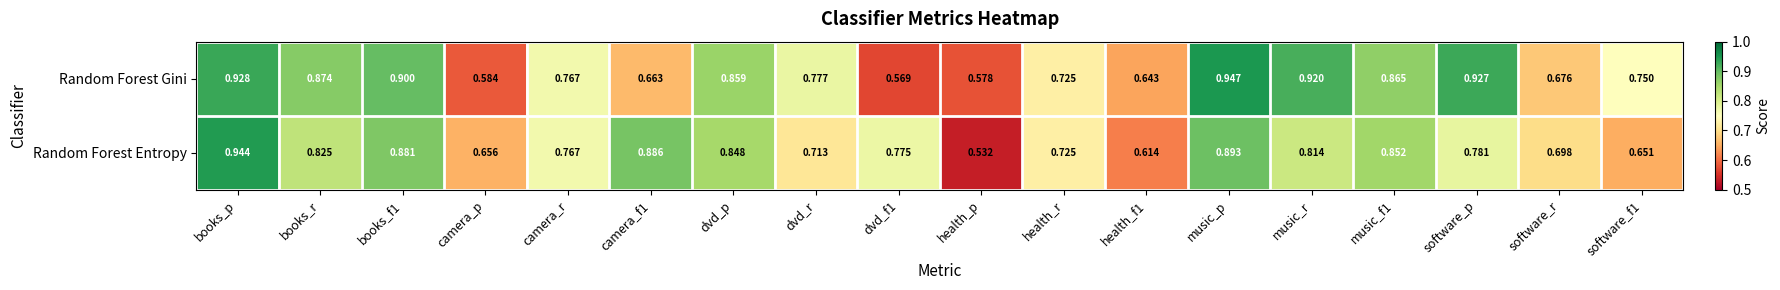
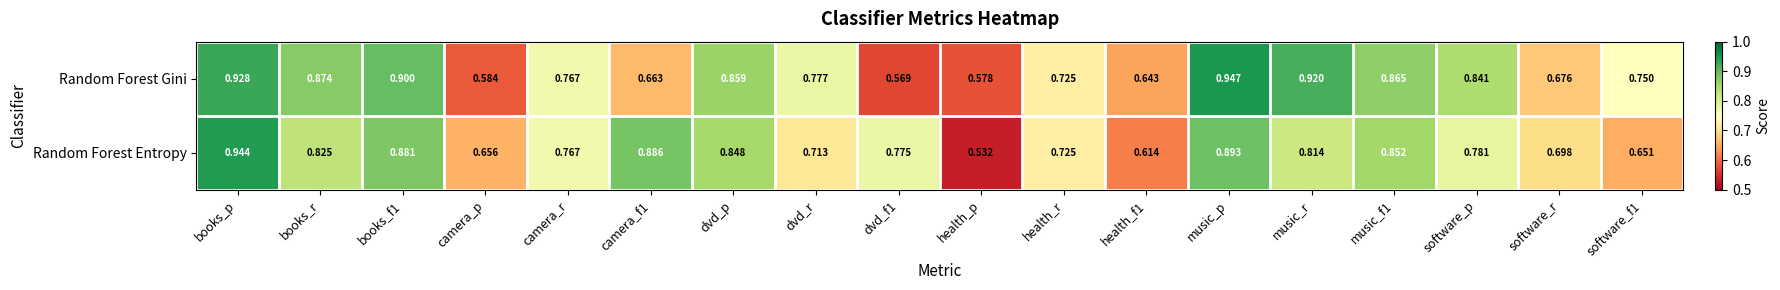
Random Forest Gini, software_p: 0.927 -> 0.841
